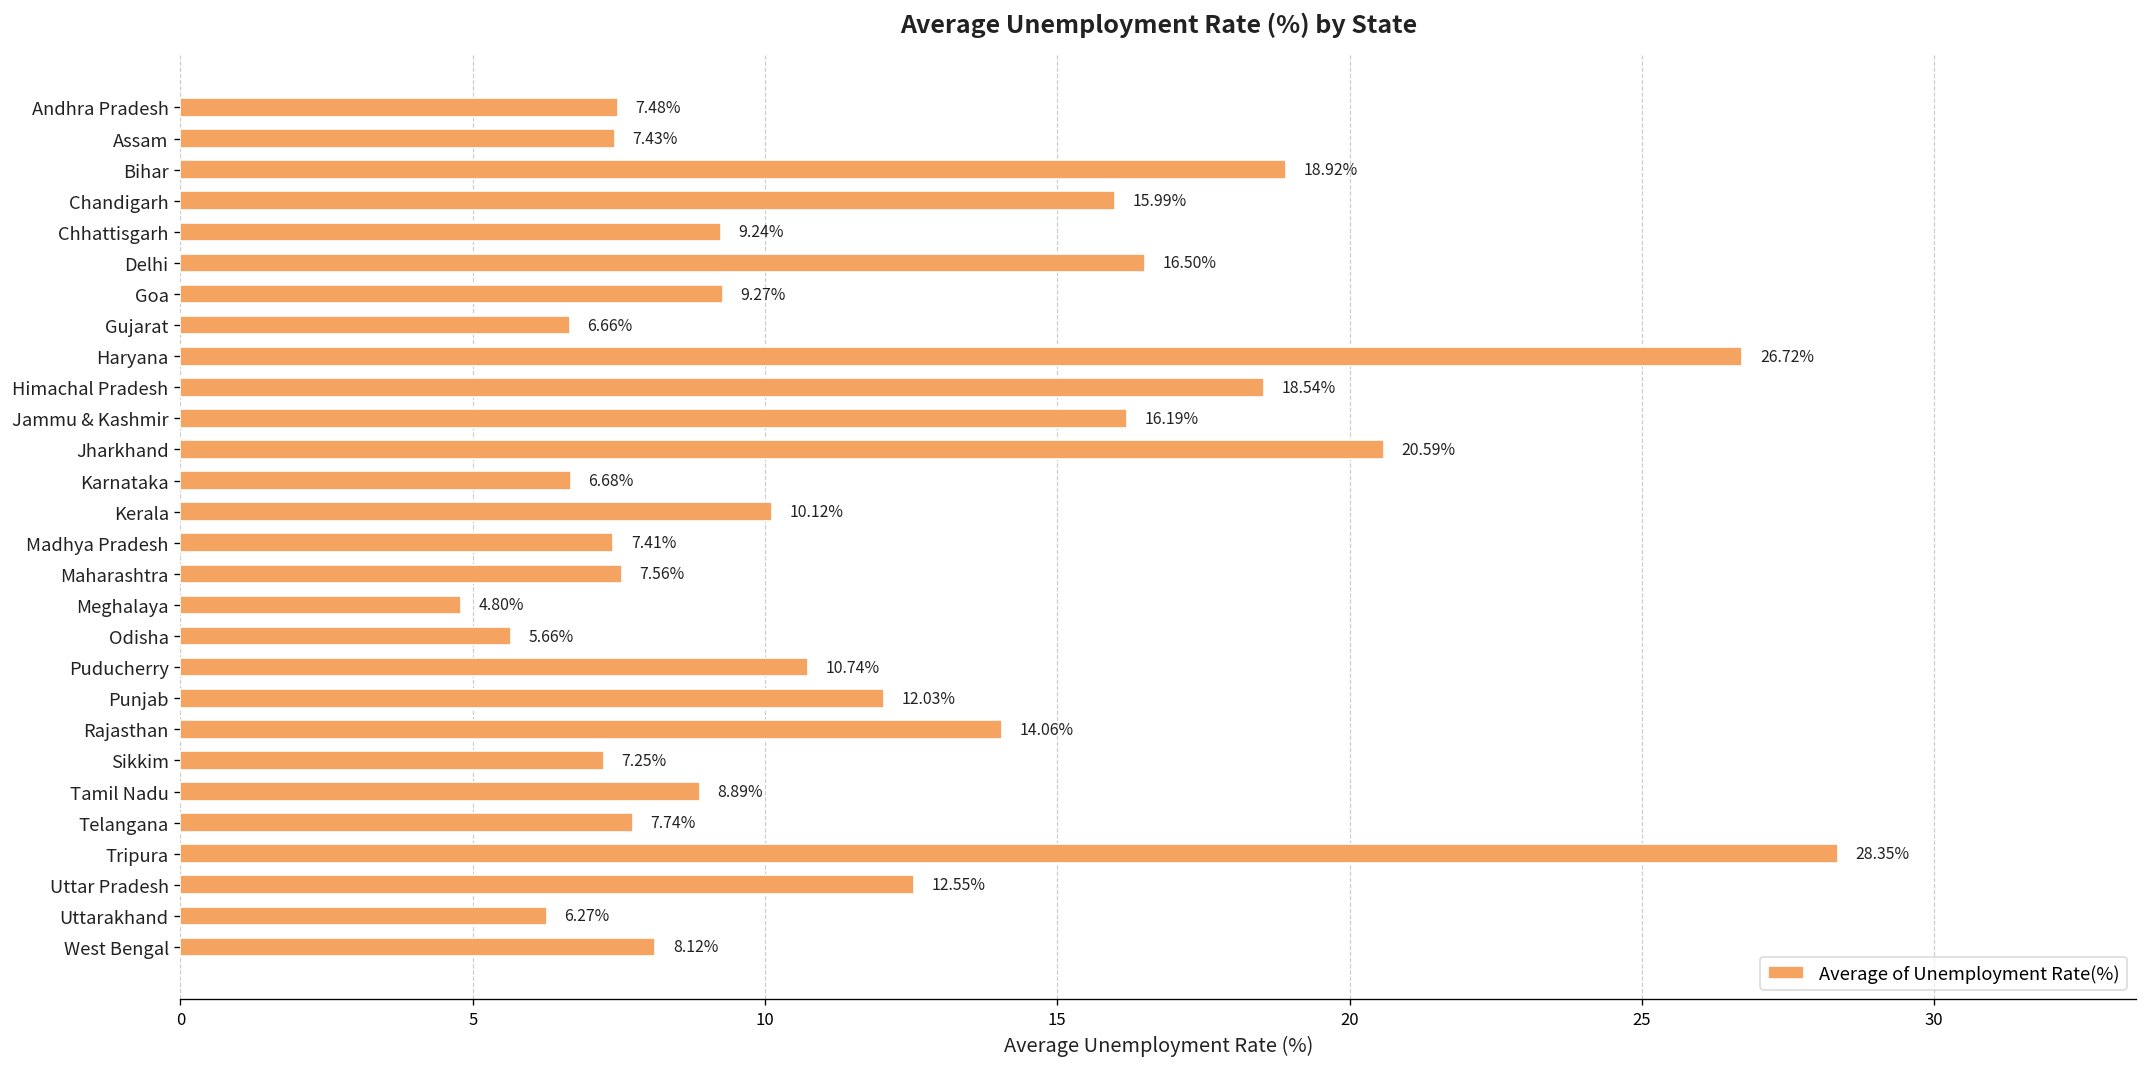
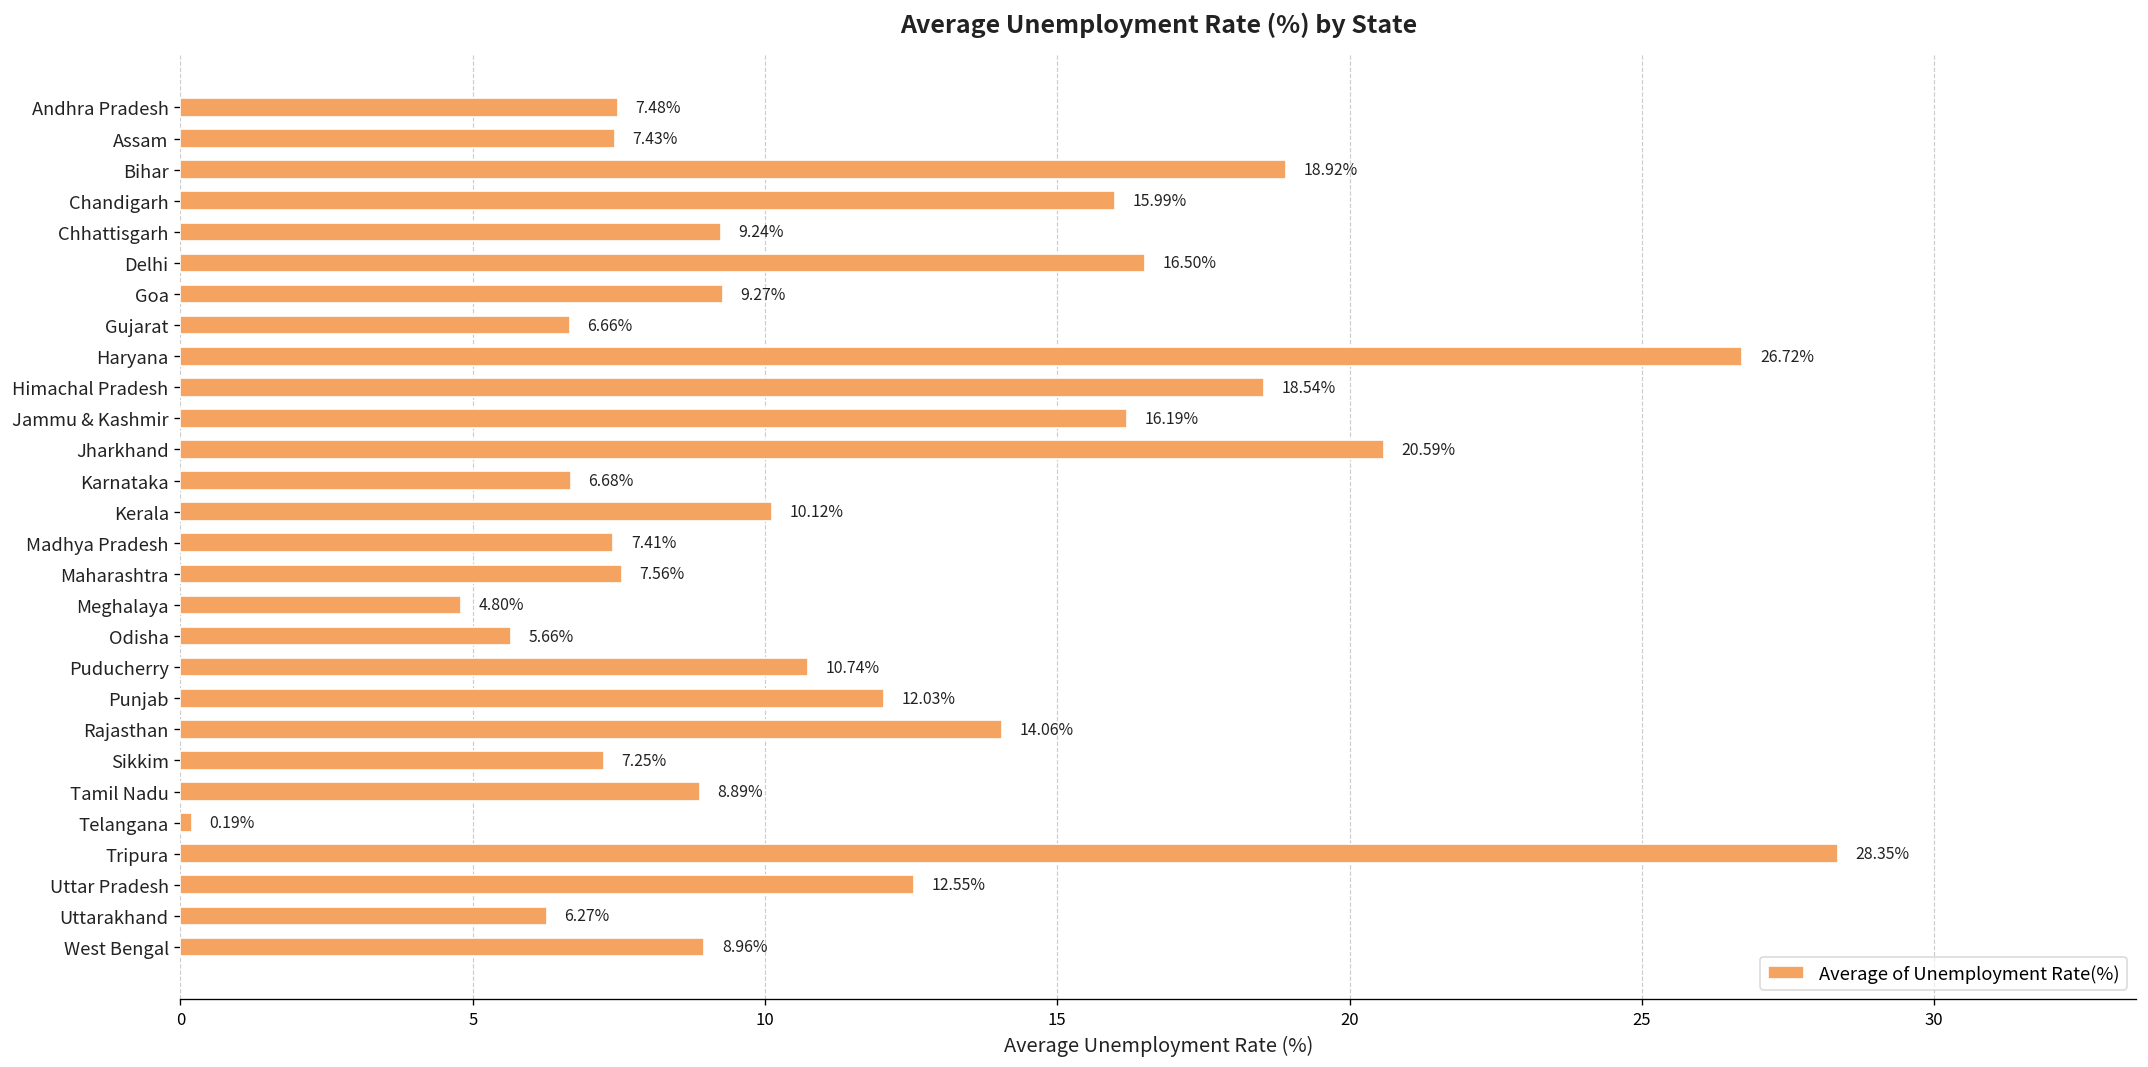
Telangana: 7.74% -> 0.19%
West Bengal: 8.12% -> 8.96%
